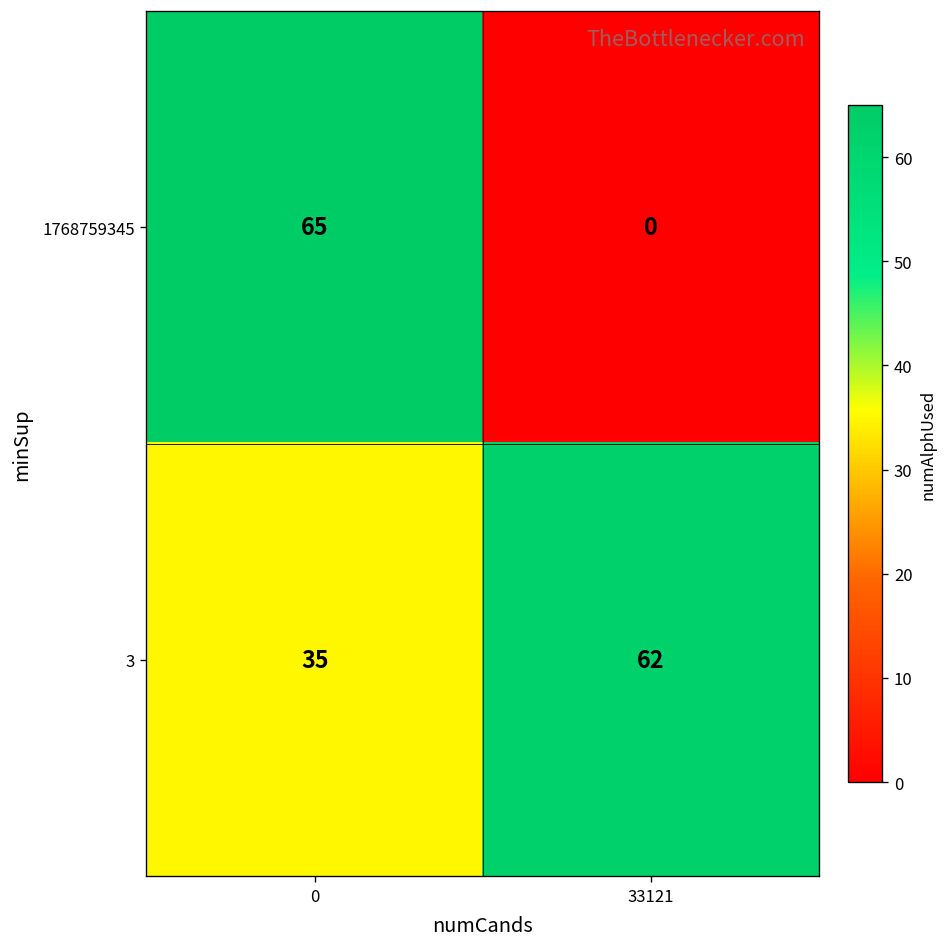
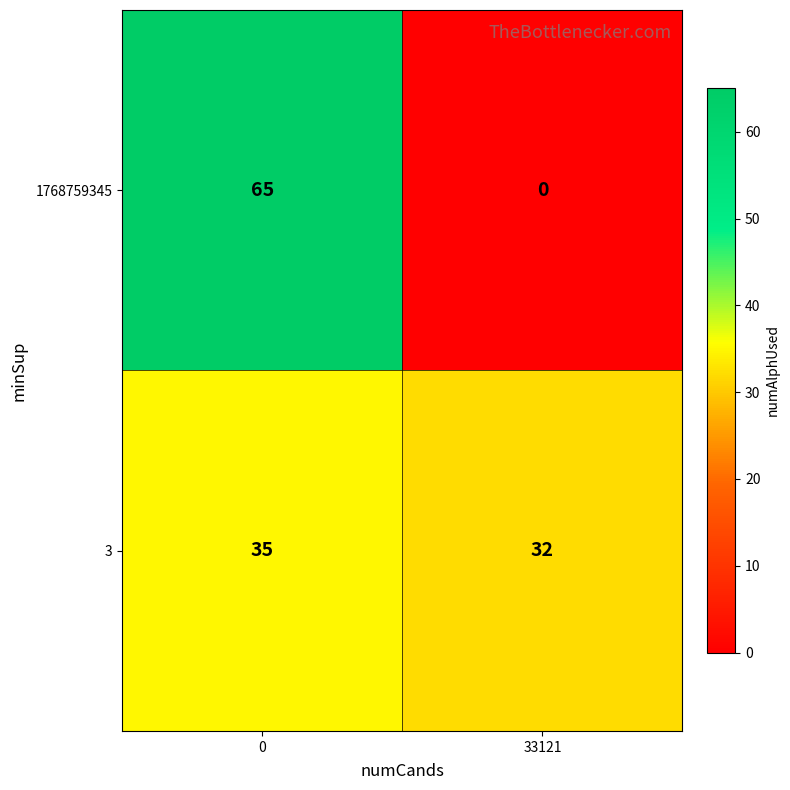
3, 33121: 62 -> 32
